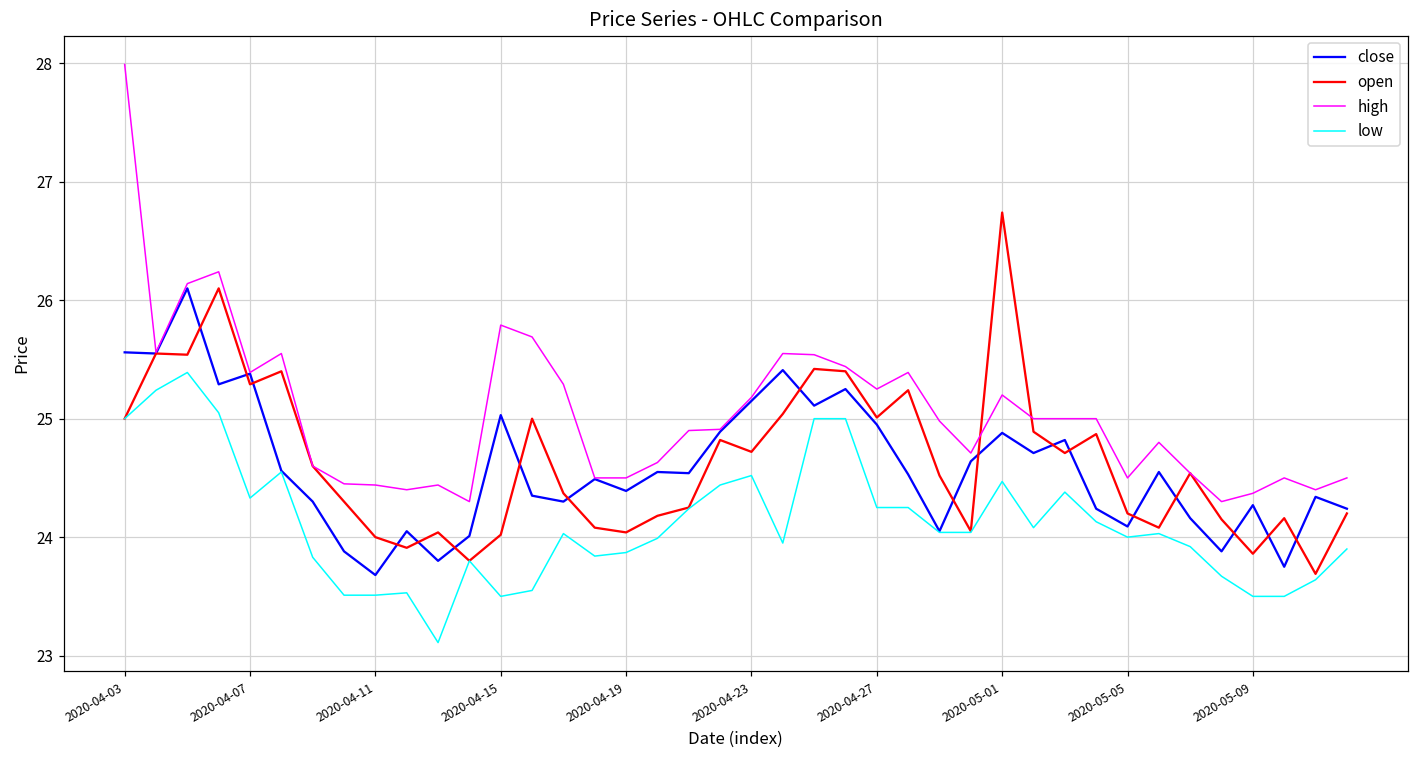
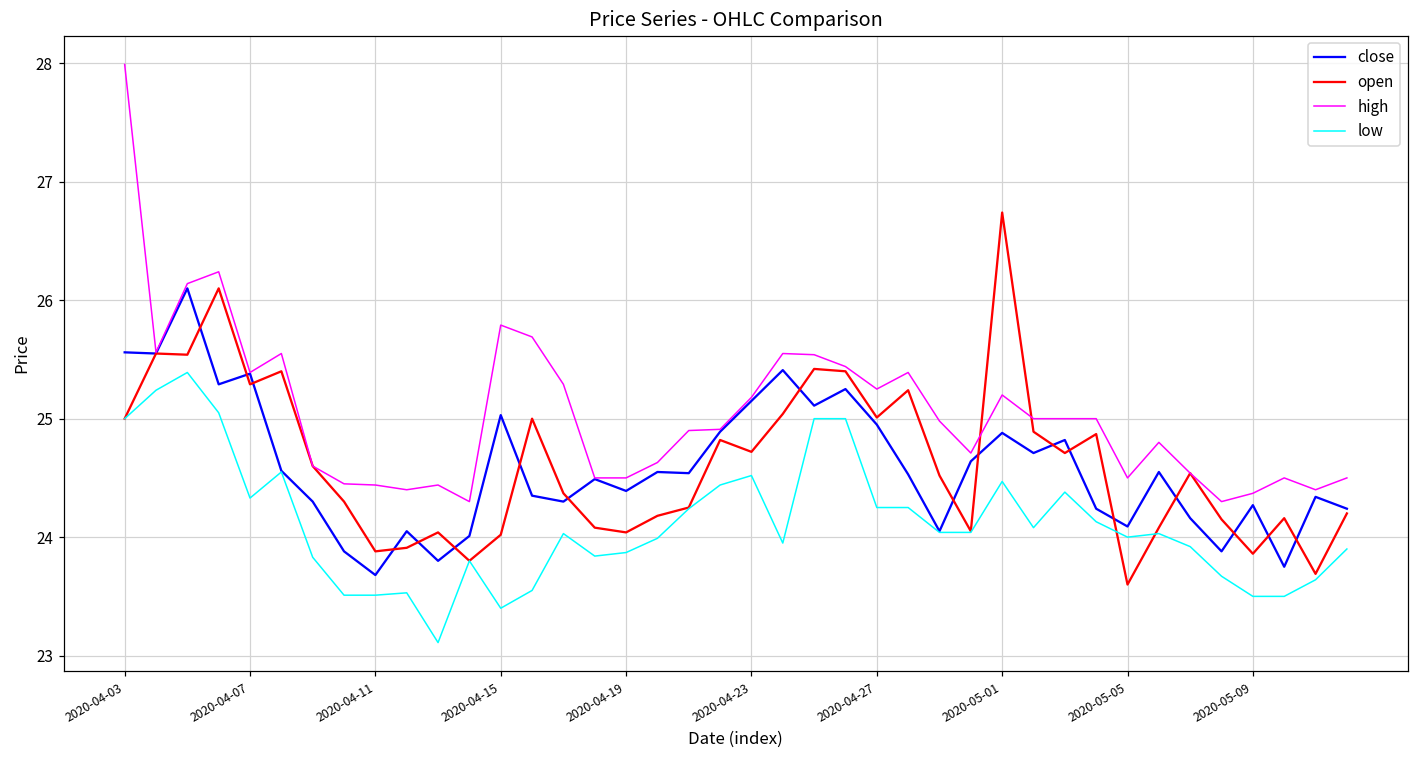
open, 2020-04-11: 24.00 -> 23.88
low, 2020-04-15: 23.5 -> 23.4
open, 2020-05-05: 24.2 -> 23.6
